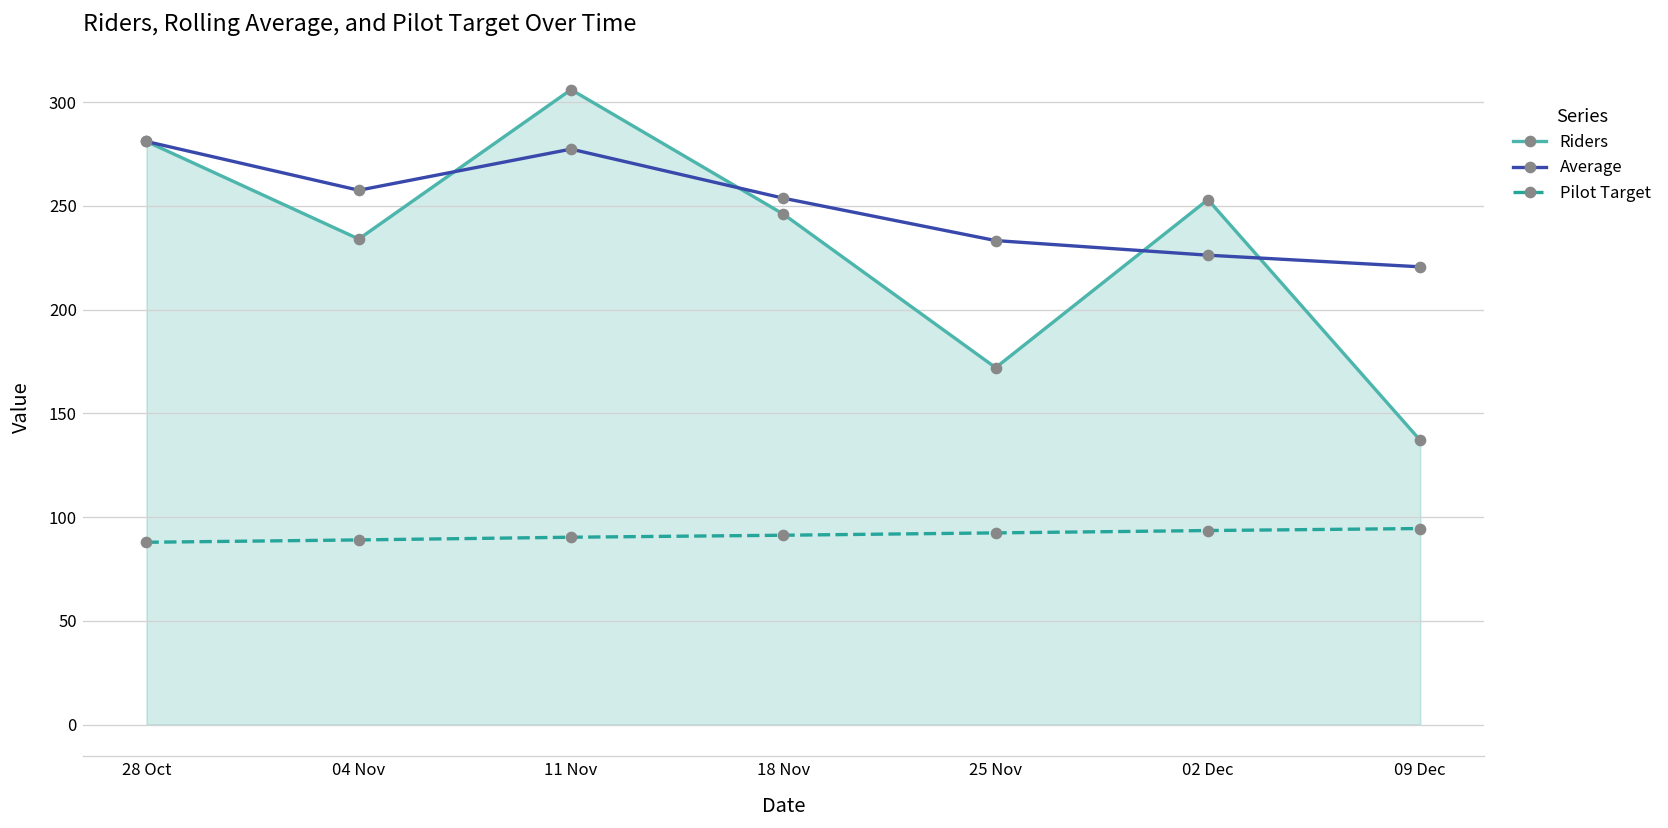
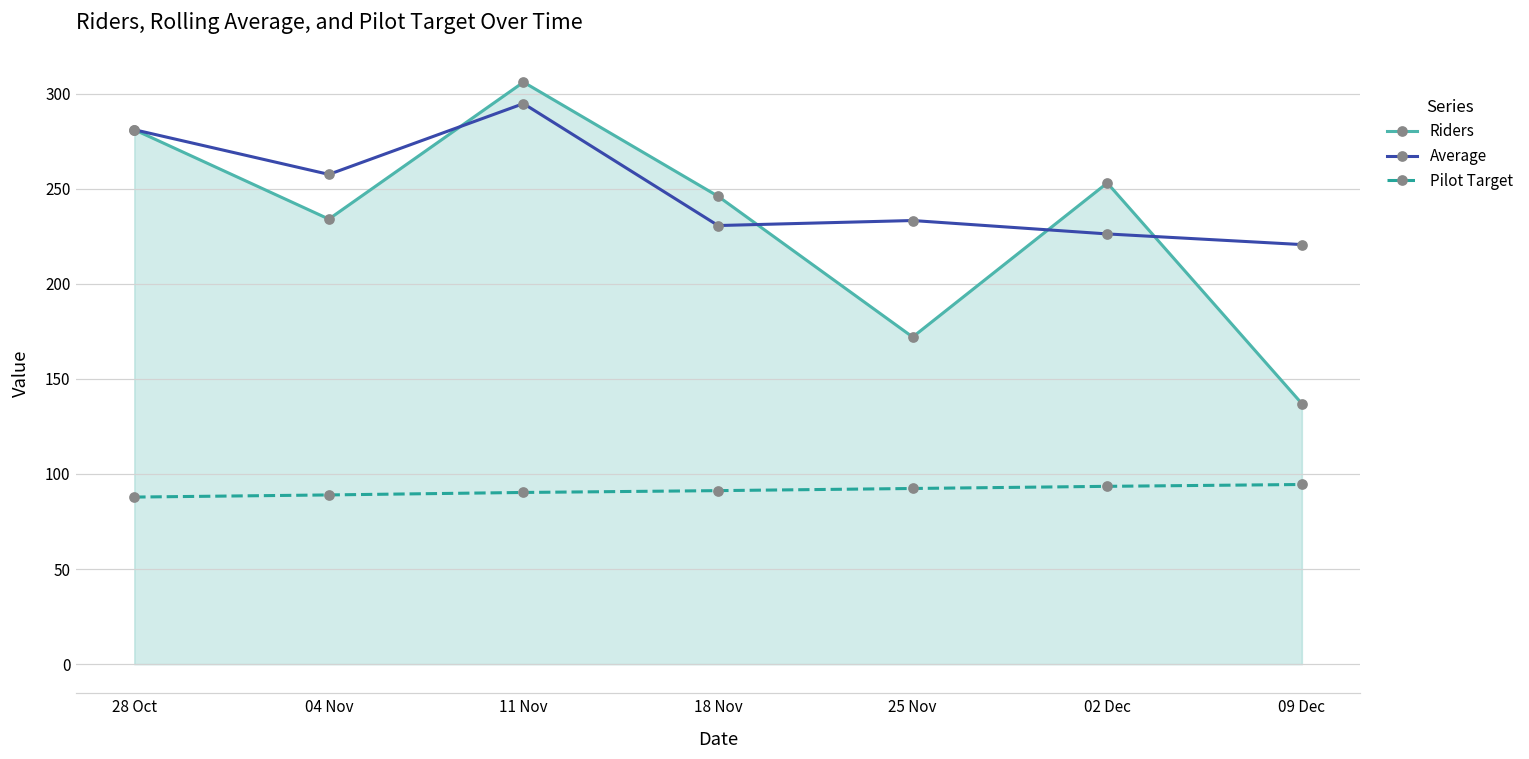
Average, 11 Nov: 277 -> 295
Average, 18 Nov: 254 -> 231
